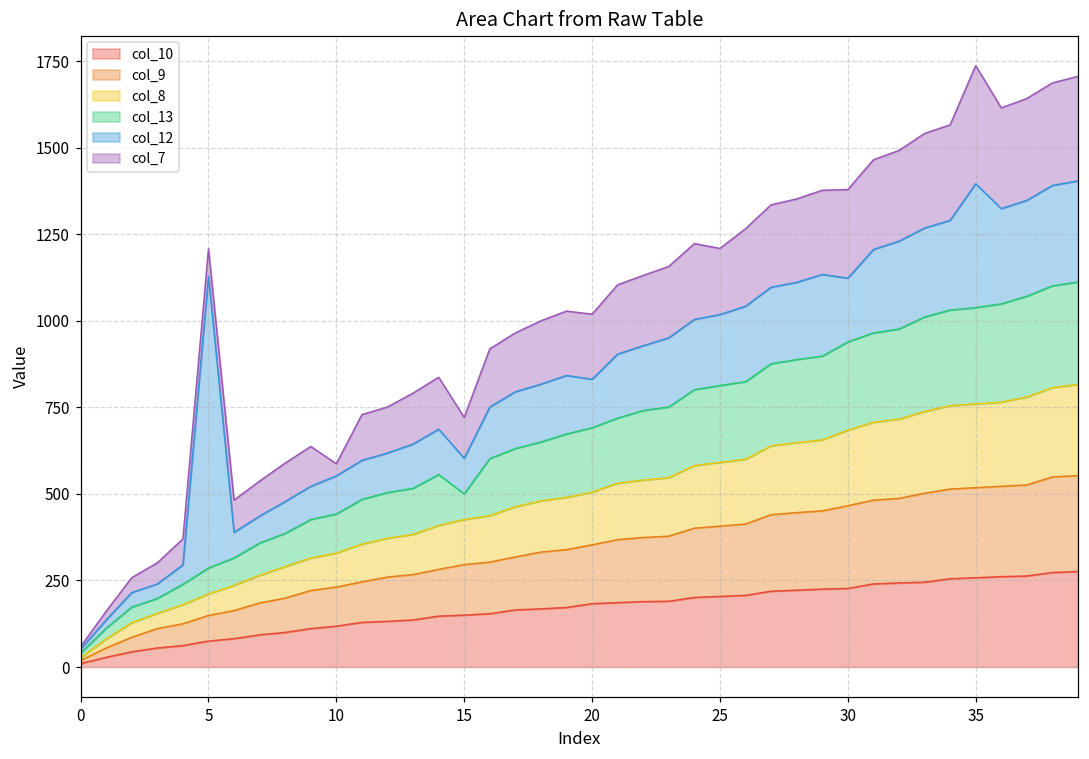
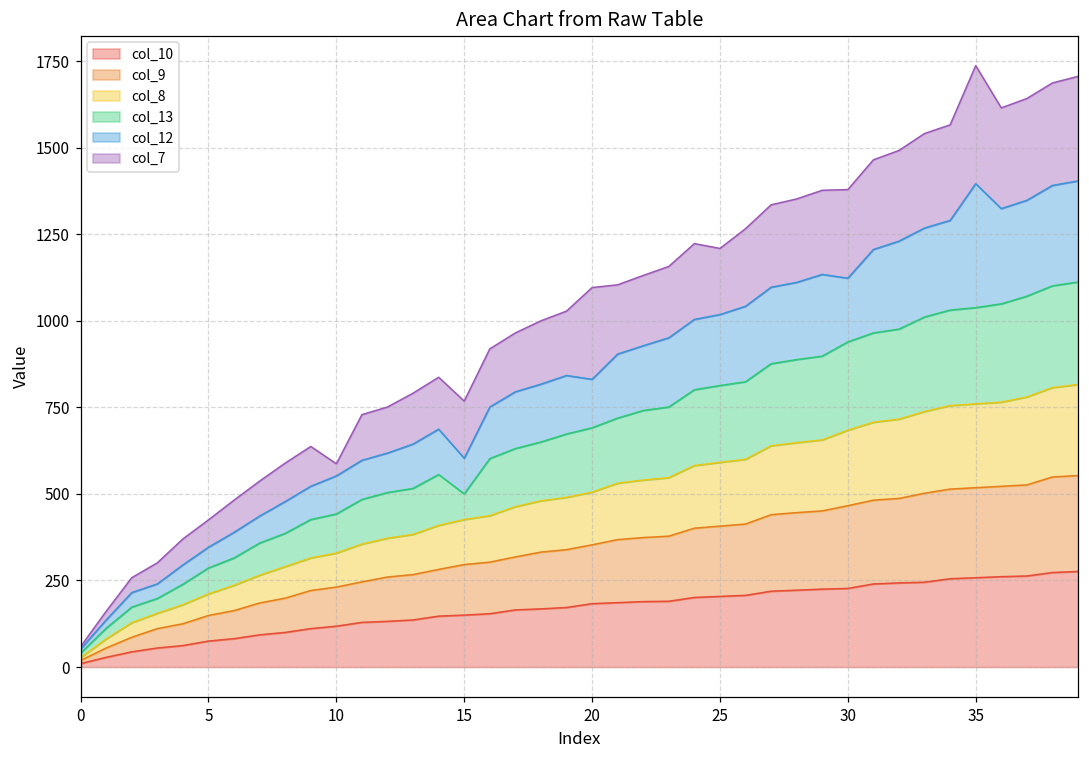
col_12, 5: 840 -> 60
col_7, 15: 120 -> 170
col_7, 20: 190 -> 270
